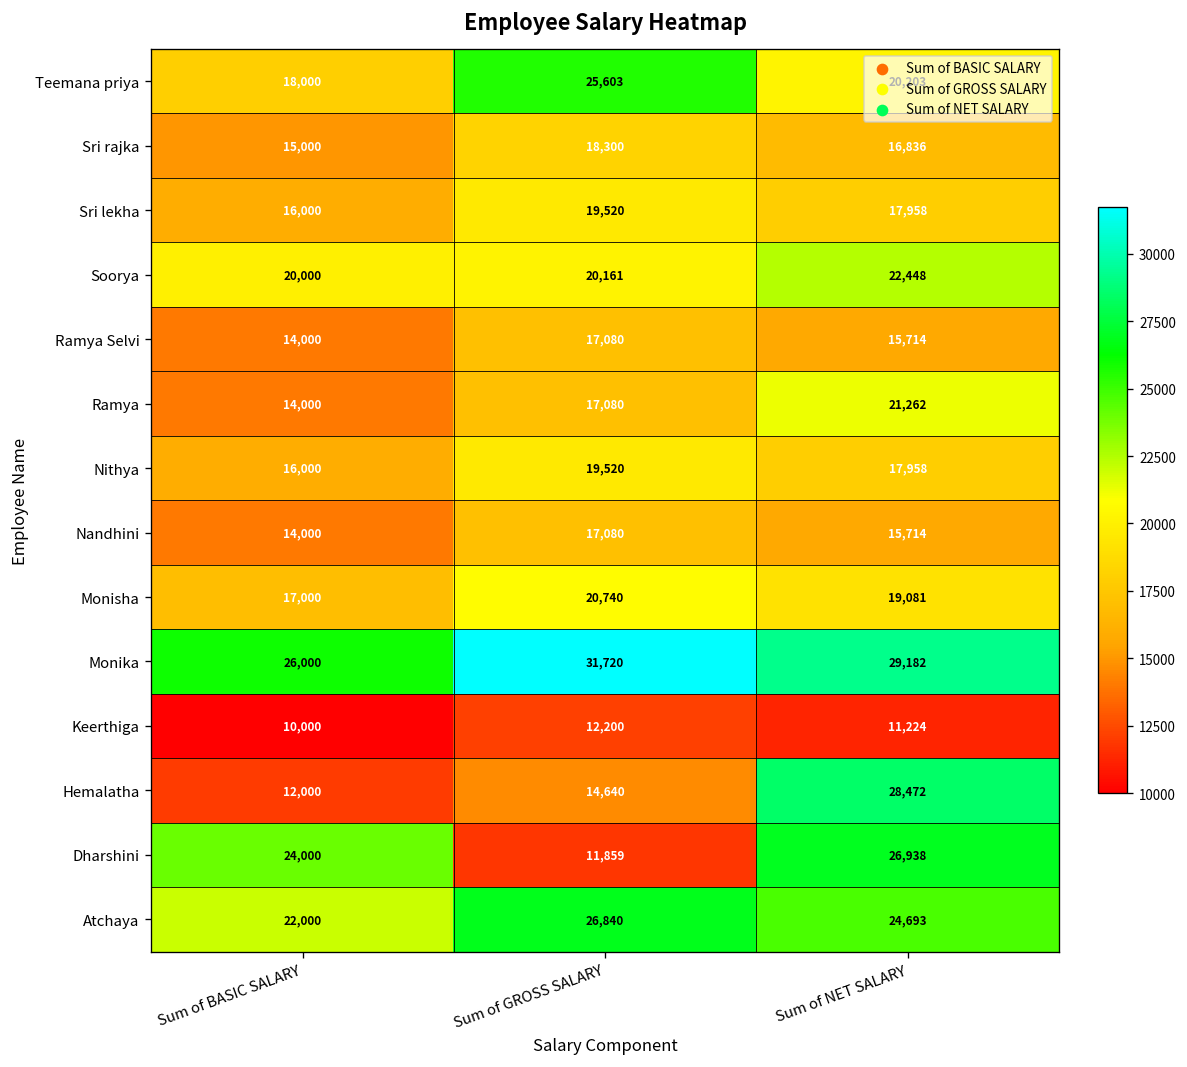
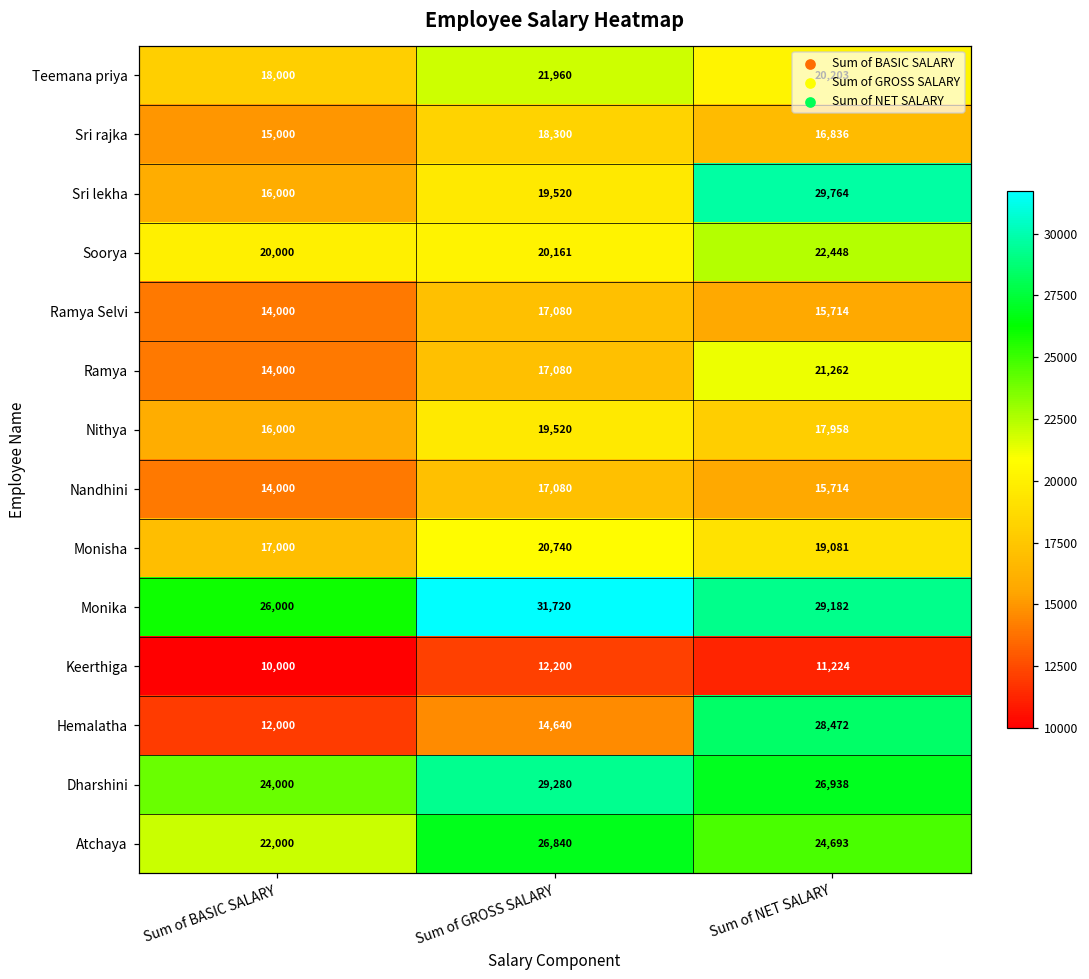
Teemana priya, Sum of GROSS SALARY: 25,603 -> 21,960
Sri lekha, Sum of NET SALARY: 17,958 -> 29,764
Dharshini, Sum of GROSS SALARY: 11,859 -> 29,280
